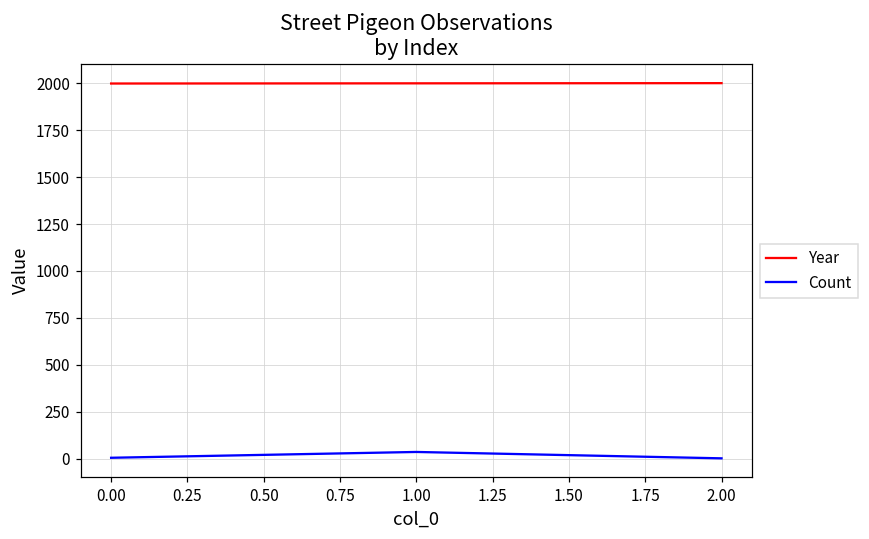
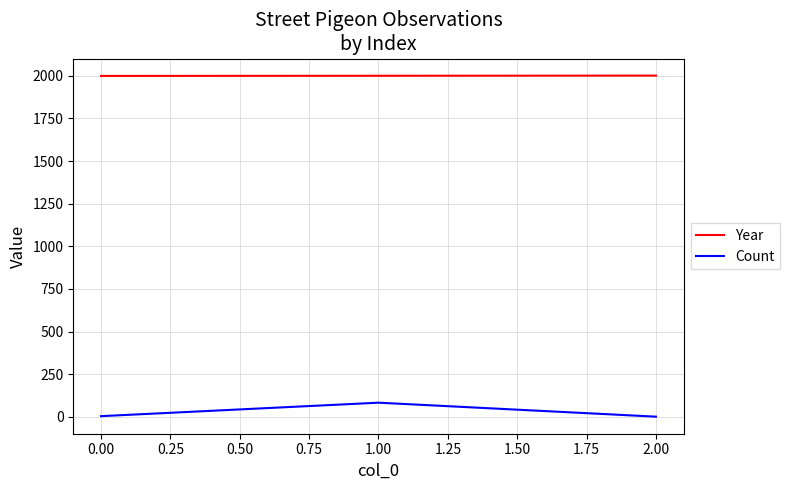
Count, 1.00: 40 -> 80
